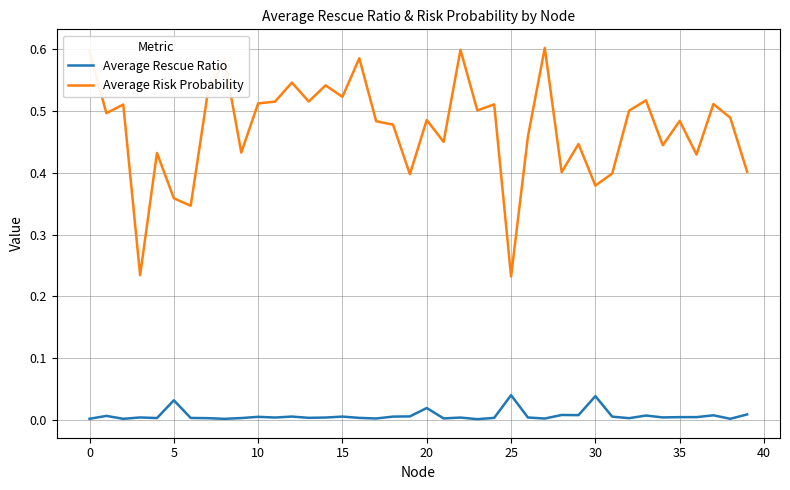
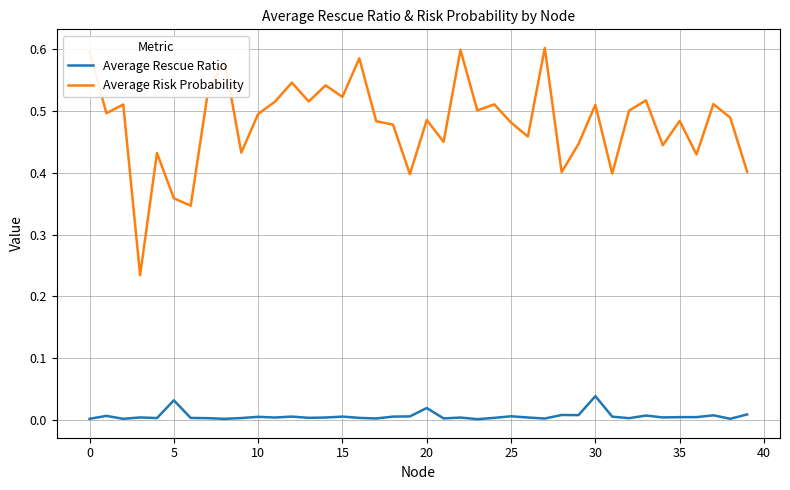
Average Risk Probability, 10: 0.51 -> 0.50
Average Rescue Ratio, 25: 0.04 -> 0.01
Average Risk Probability, 25: 0.23 -> 0.48
Average Risk Probability, 30: 0.38 -> 0.51
